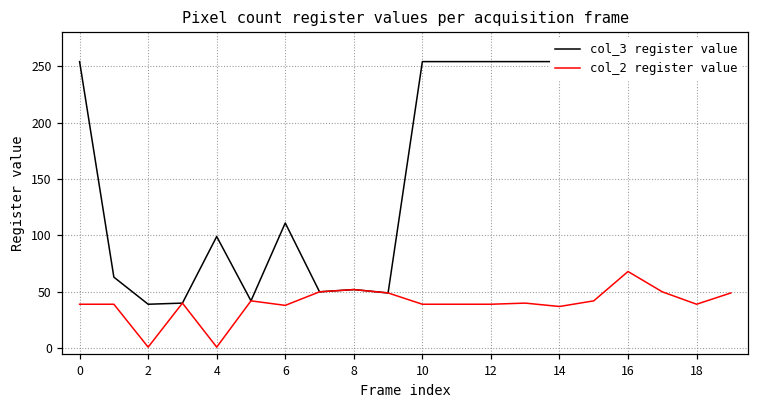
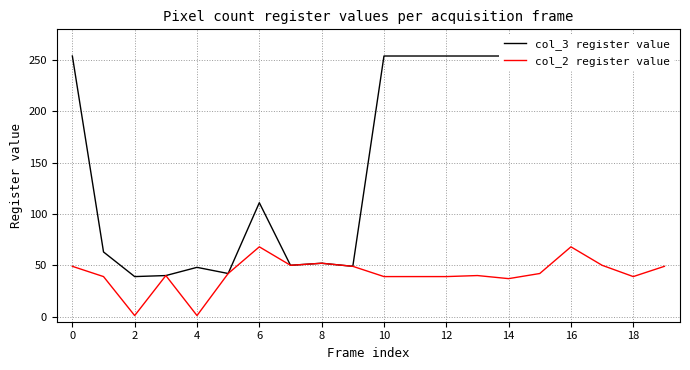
col_2 register value, 0: 39 -> 49
col_3 register value, 4: 99 -> 48
col_2 register value, 6: 38 -> 68
